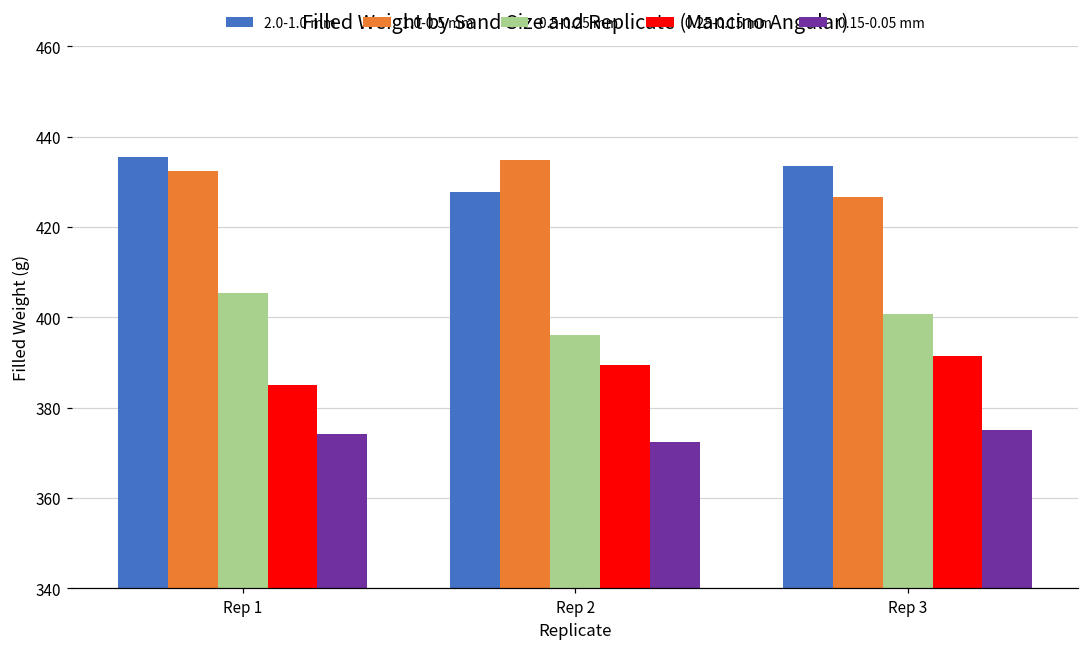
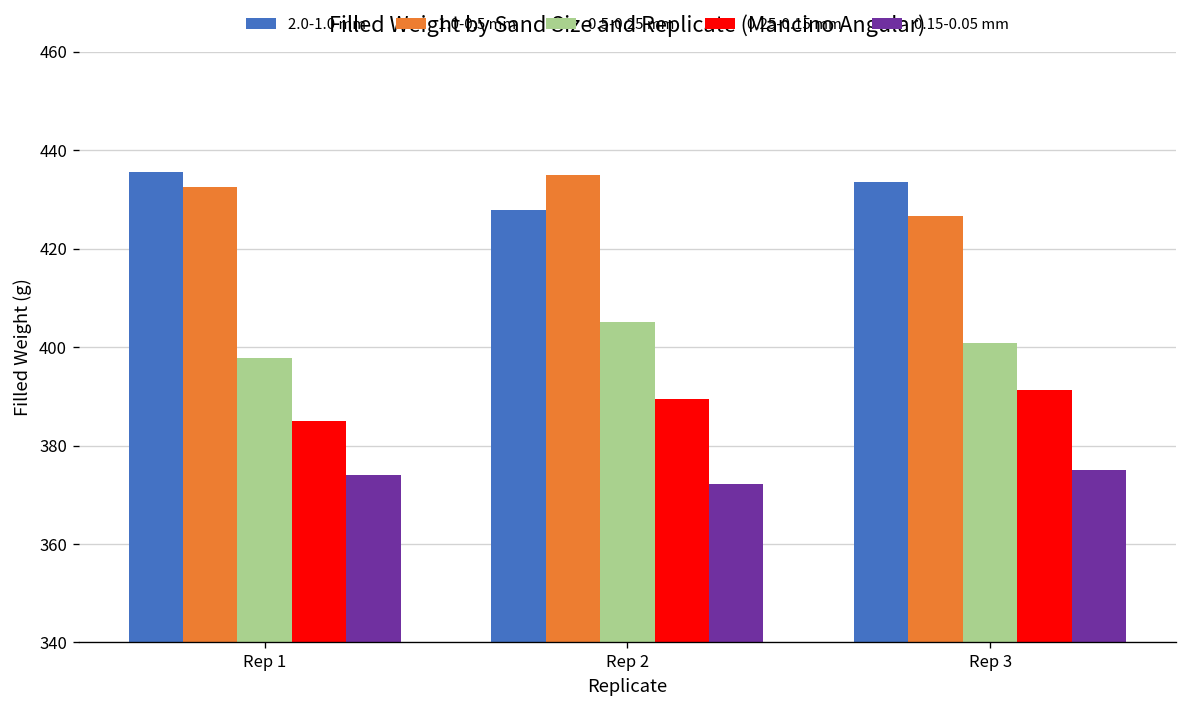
0.5-0.25 mm, Rep 1: 405 -> 398
0.5-0.25 mm, Rep 2: 396 -> 405
